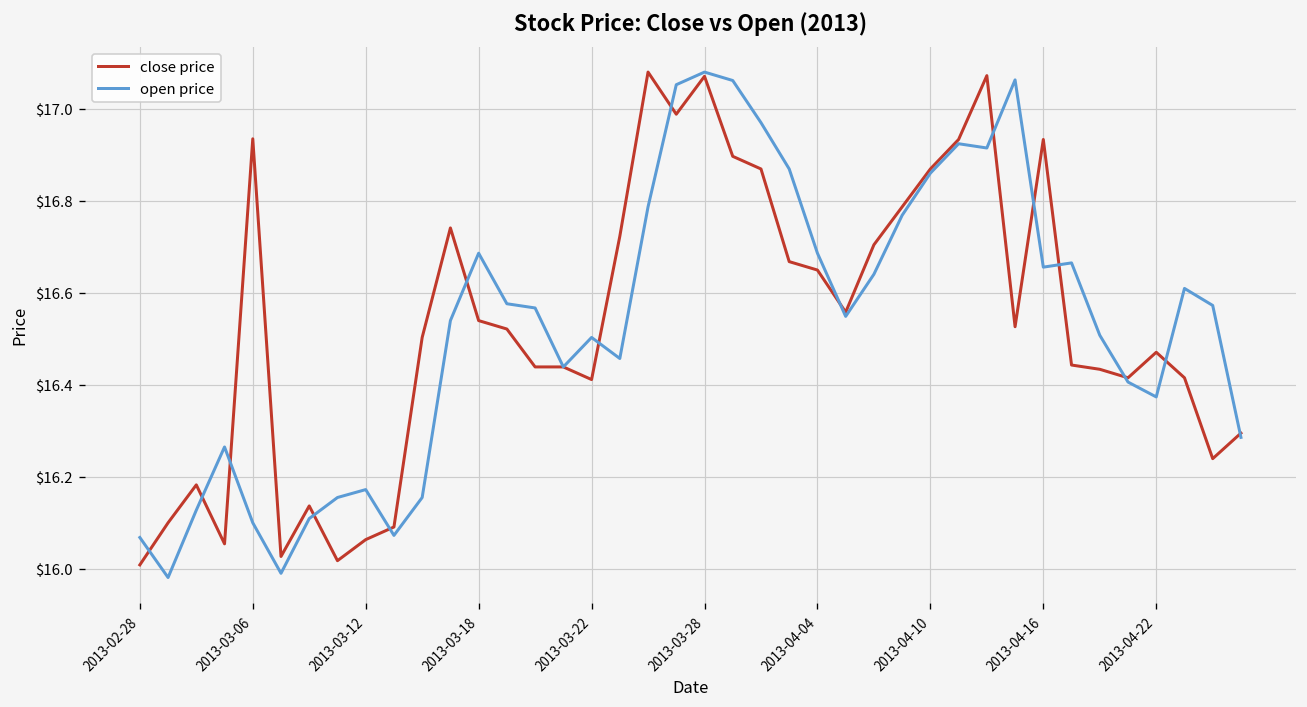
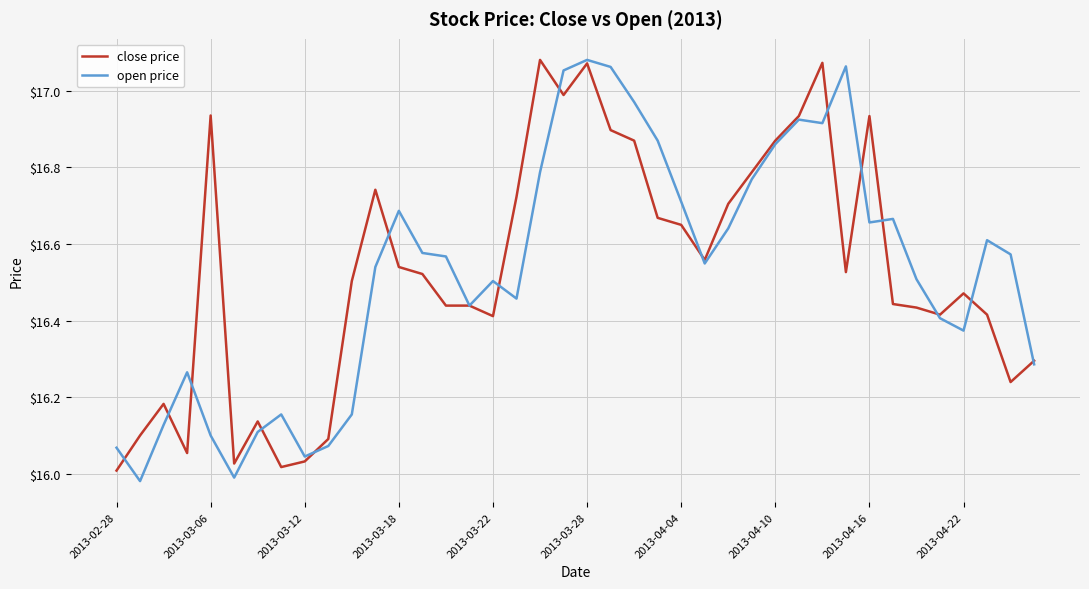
close price, 2013-03-12: $16.06 -> $16.03
open price, 2013-03-12: $16.17 -> $16.05
open price, 2013-04-04: $16.69 -> $16.71
